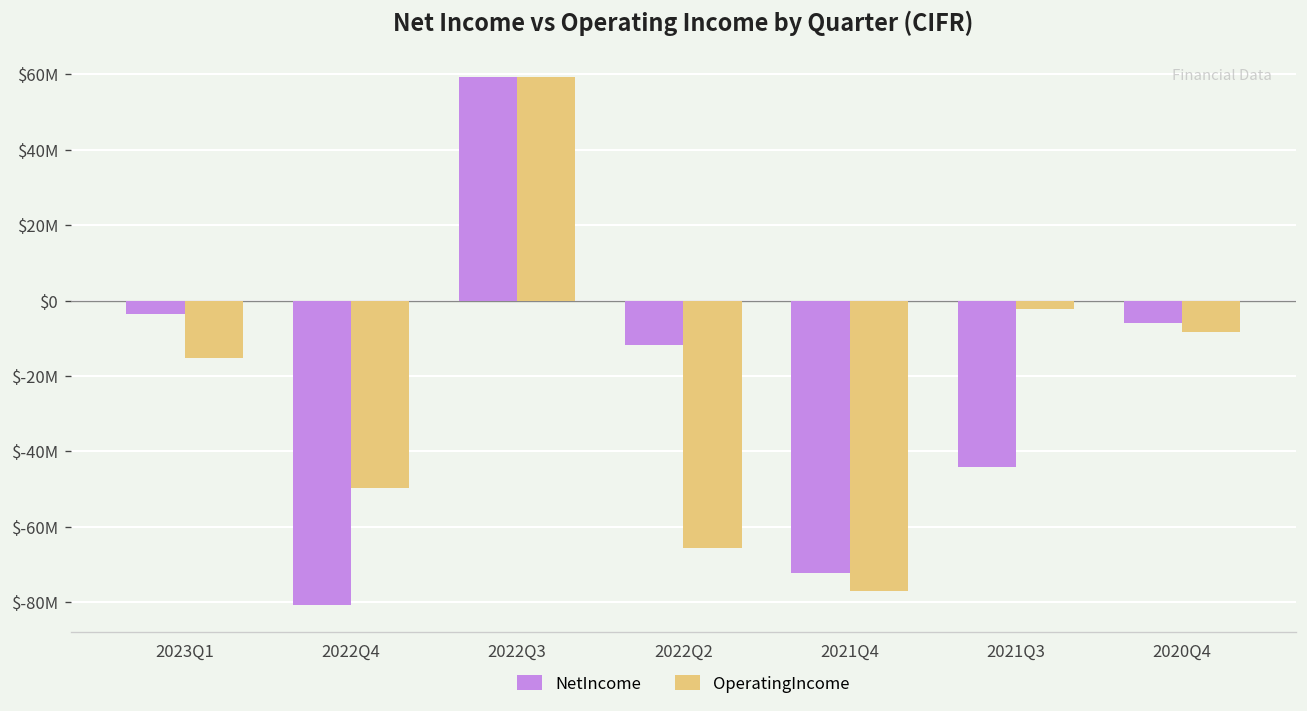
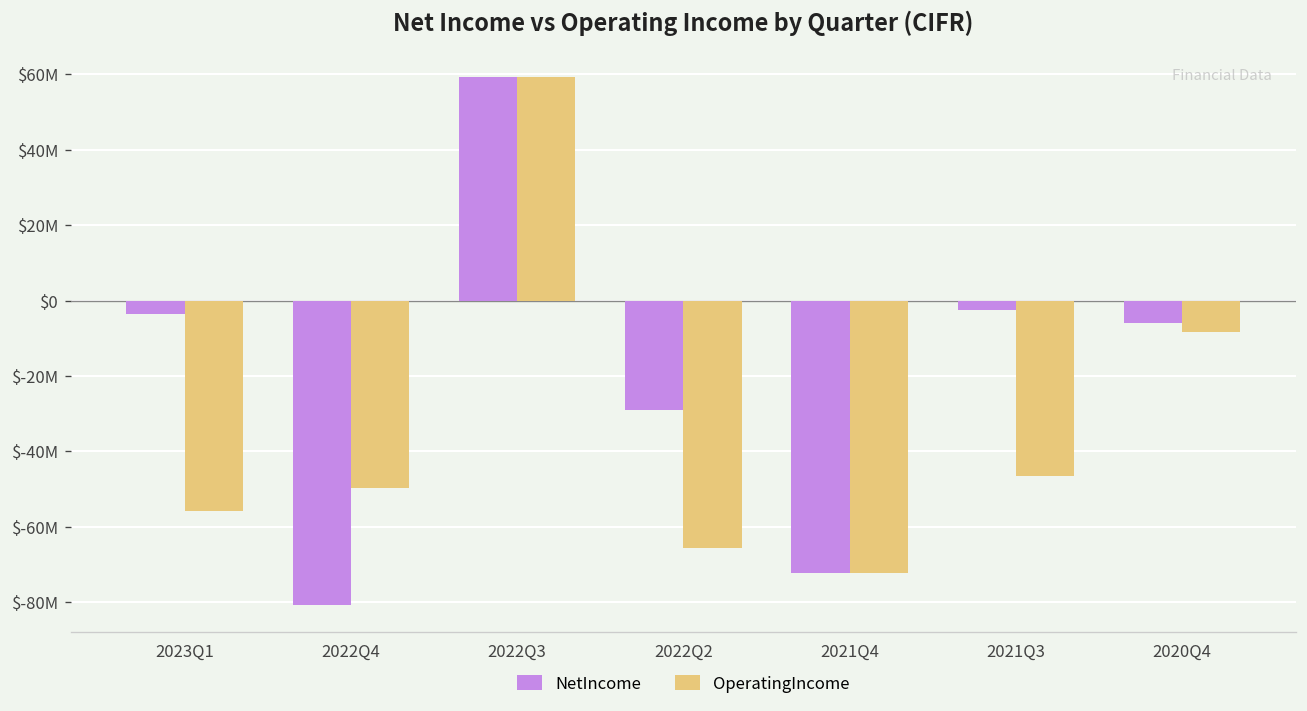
OperatingIncome, 2023Q1: $-15000000 -> $-56000000
NetIncome, 2022Q2: $-12000000 -> $-29000000
OperatingIncome, 2021Q4: $-77000000 -> $-72000000
NetIncome, 2021Q3: $-44000000 -> $-2000000
OperatingIncome, 2021Q3: $-2000000 -> $-47000000
